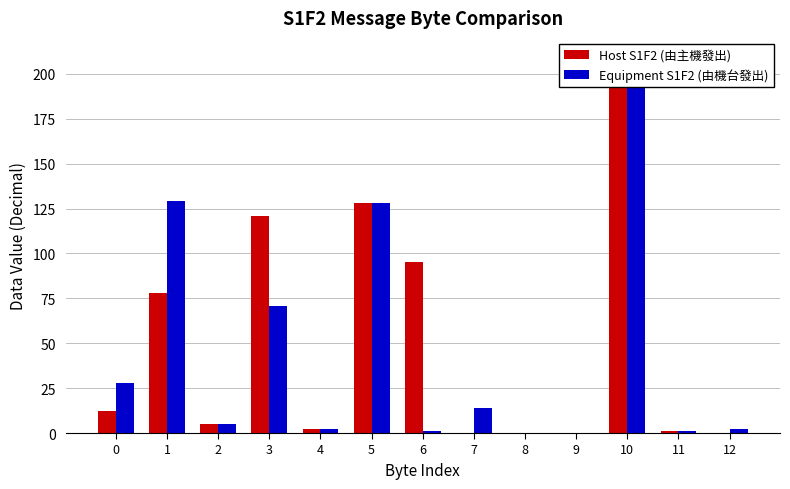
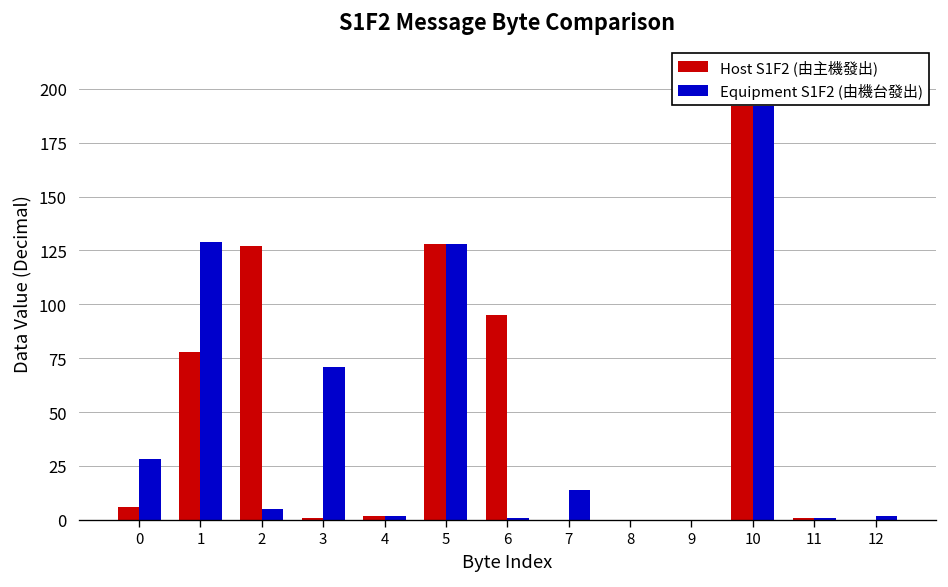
Host S1F2 (由主機發出), 0: 12 -> 6
Host S1F2 (由主機發出), 2: 5 -> 127
Host S1F2 (由主機發出), 3: 121 -> 1
